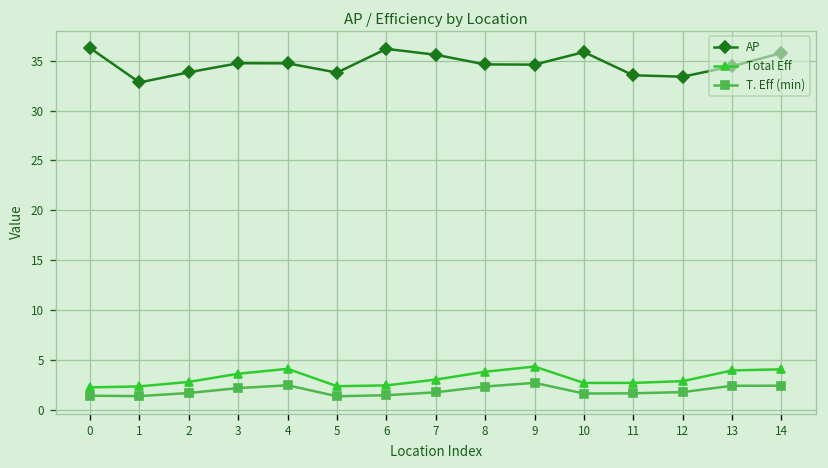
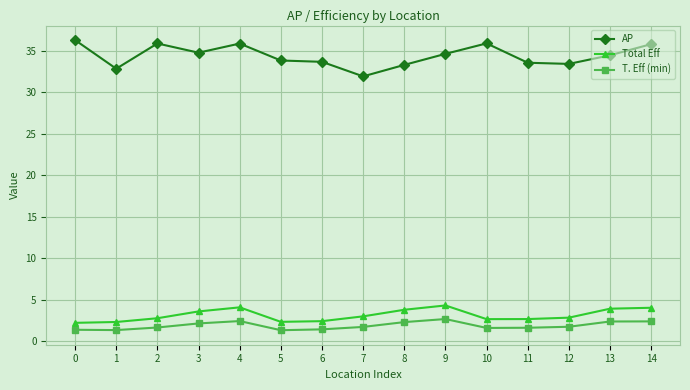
AP, 2: 34 -> 36
AP, 4: 35 -> 36
AP, 6: 36 -> 34
AP, 7: 36 -> 32
AP, 8: 35 -> 33
